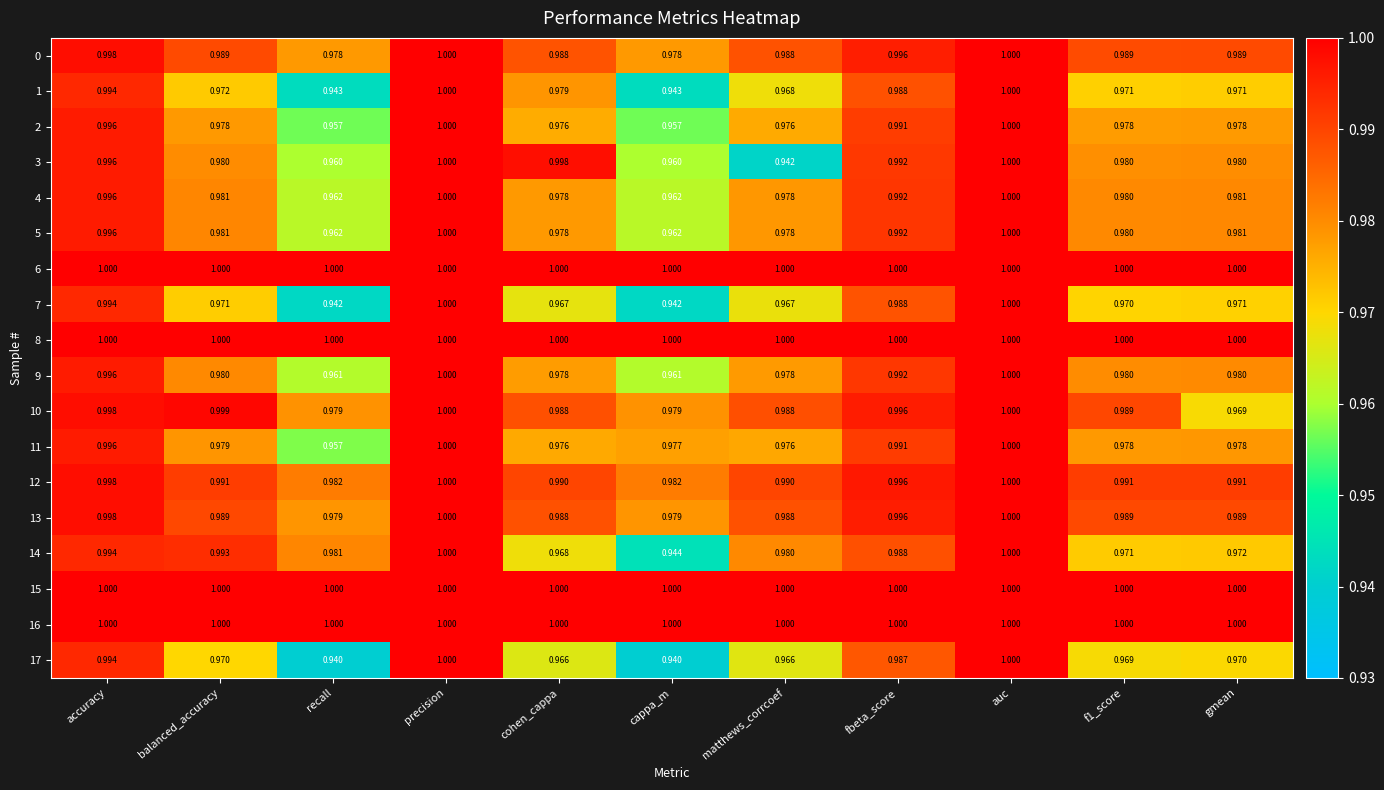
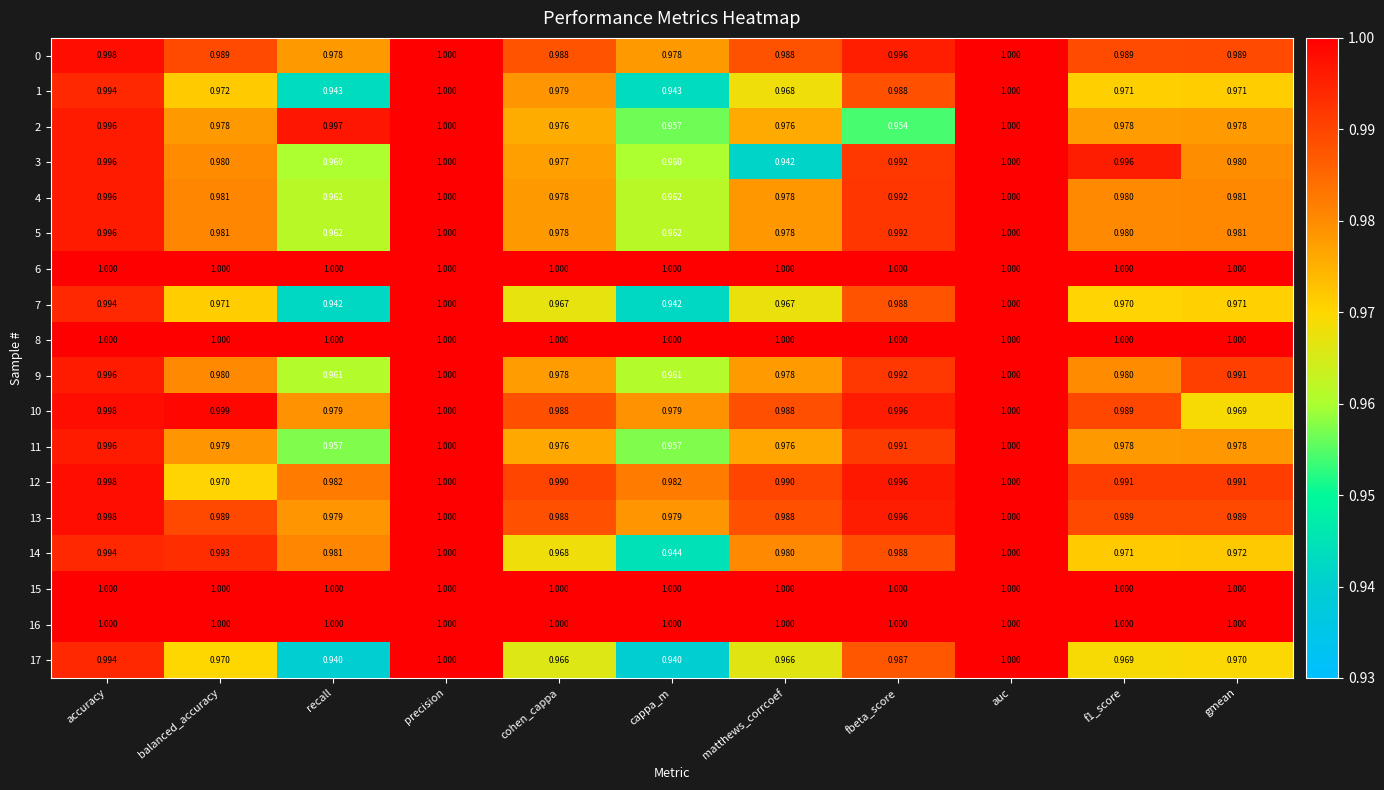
2, recall: 0.957 -> 0.997
2, fbeta_score: 0.991 -> 0.954
3, cohen_cappa: 0.998 -> 0.977
3, f1_score: 0.980 -> 0.996
9, gmean: 0.980 -> 0.991
11, cappa_m: 0.977 -> 0.957
12, balanced_accuracy: 0.991 -> 0.970
